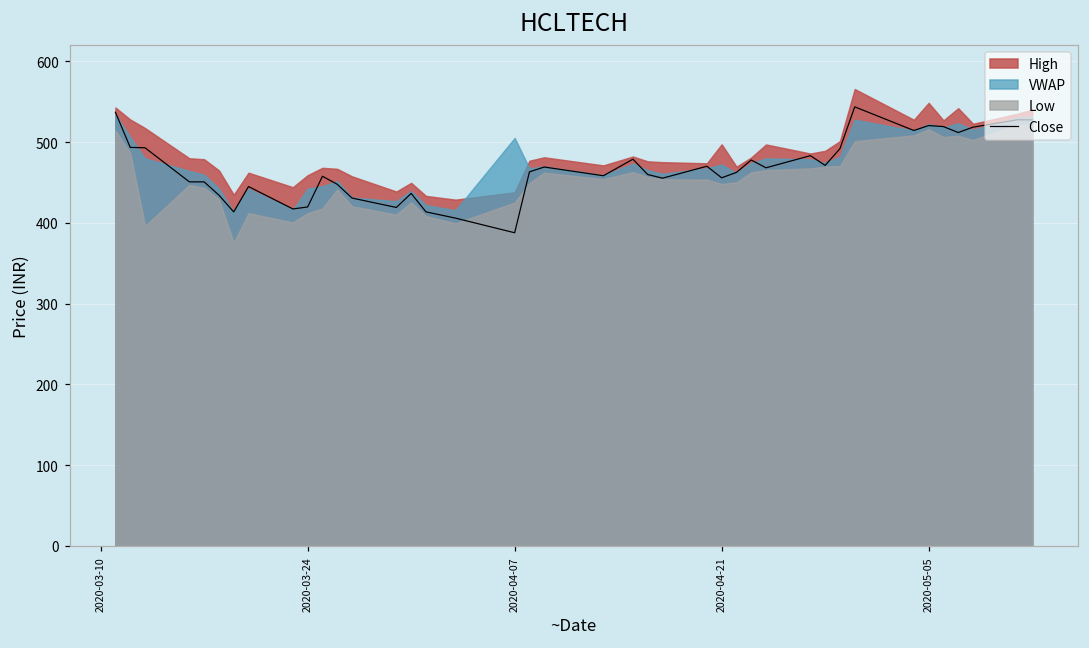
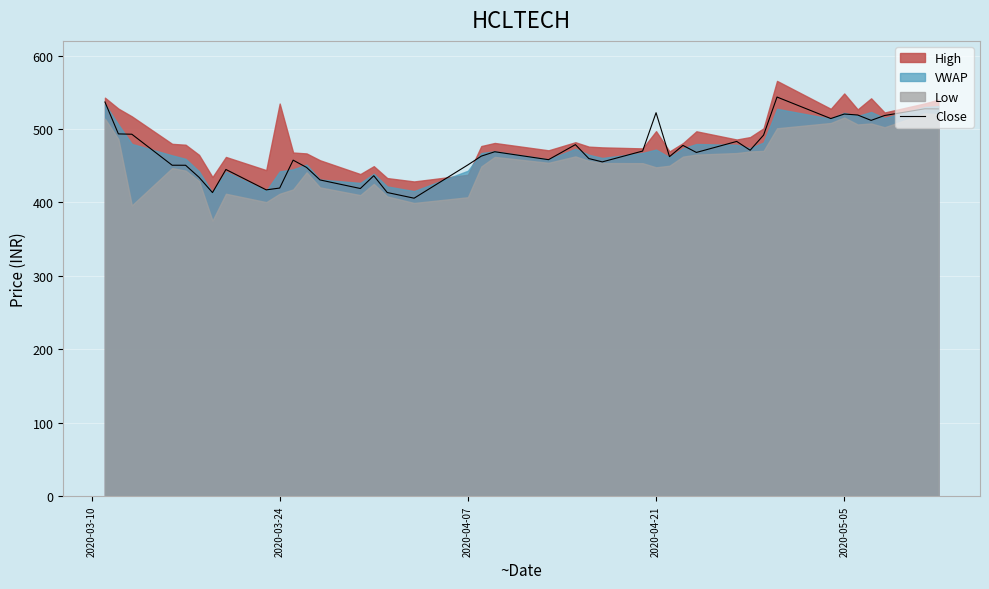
High, 2020-03-24: 460 -> 530
Close, 2020-04-07: 390 -> 450
VWAP, 2020-04-07: 500 -> 440
Low, 2020-04-07: 430 -> 410
Close, 2020-04-21: 460 -> 520
